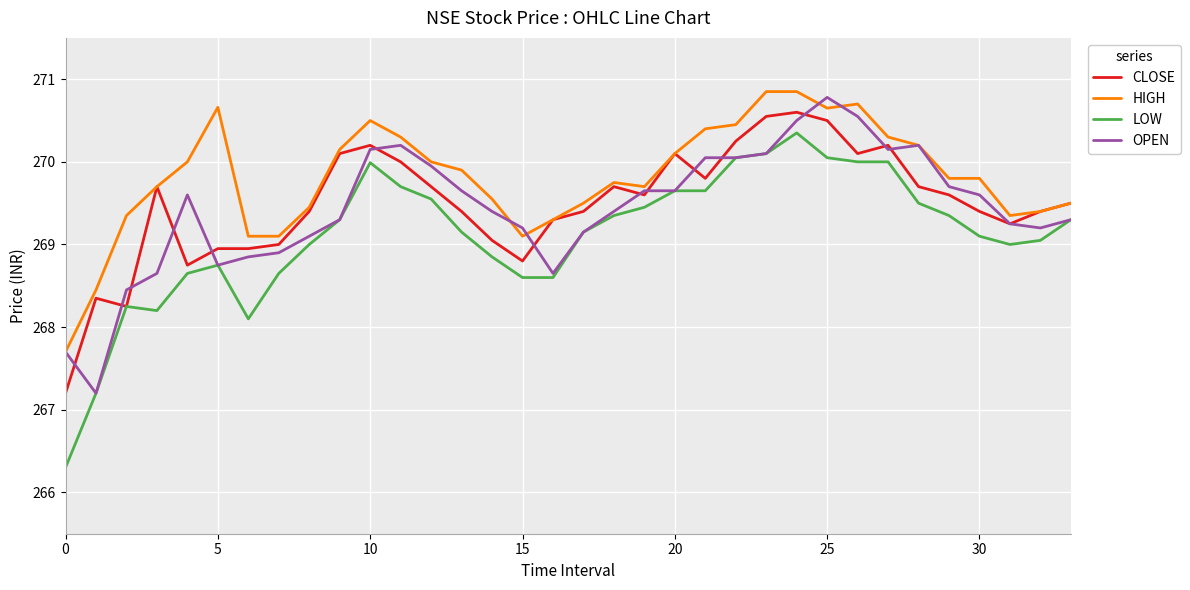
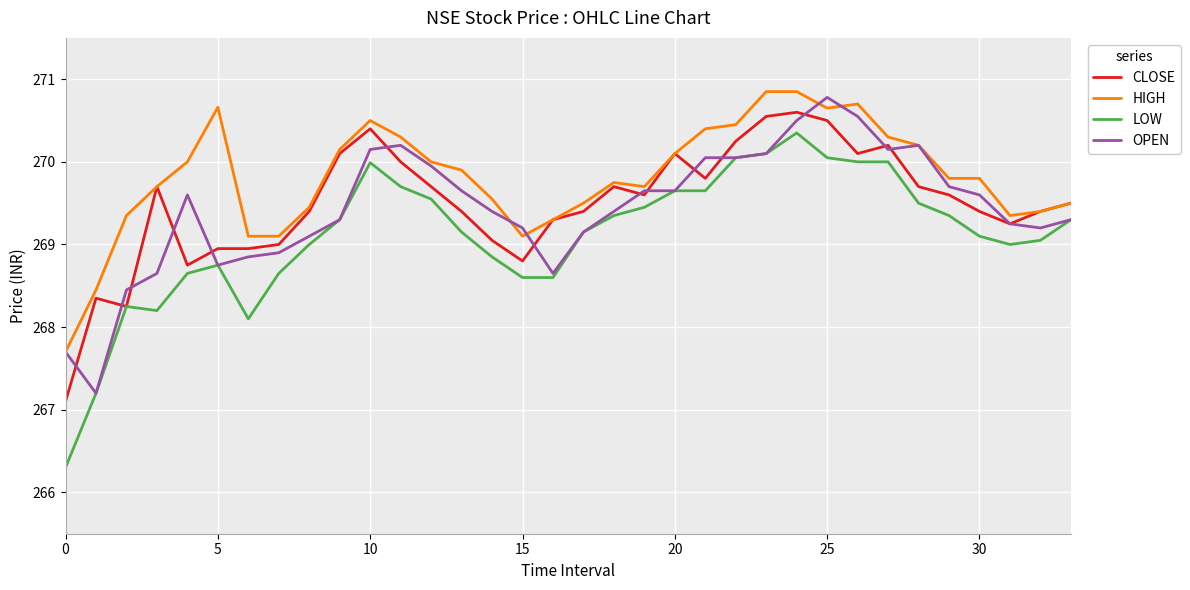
CLOSE, 0: 267.2 -> 267.1
CLOSE, 10: 270.2 -> 270.4
